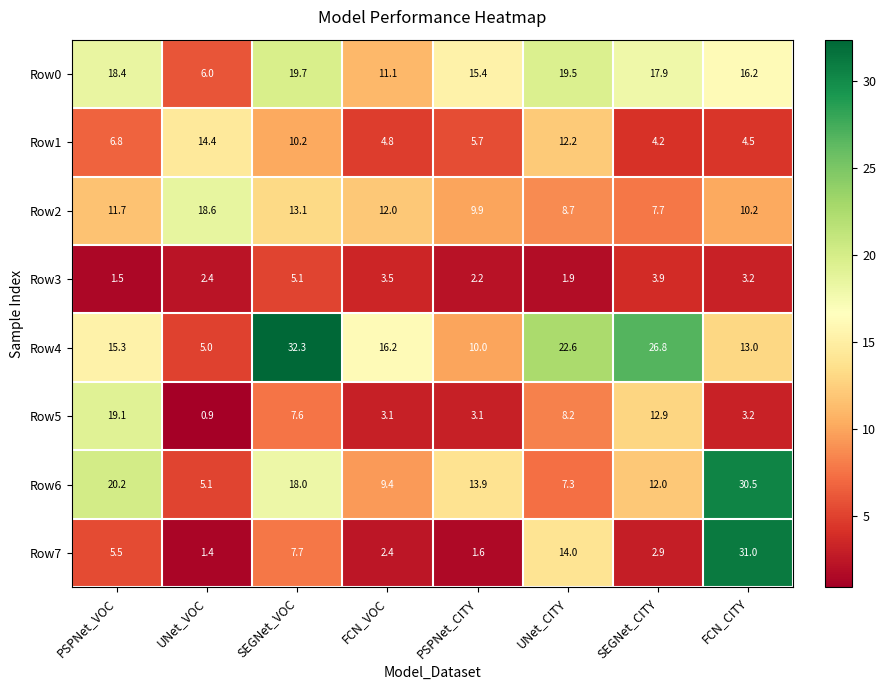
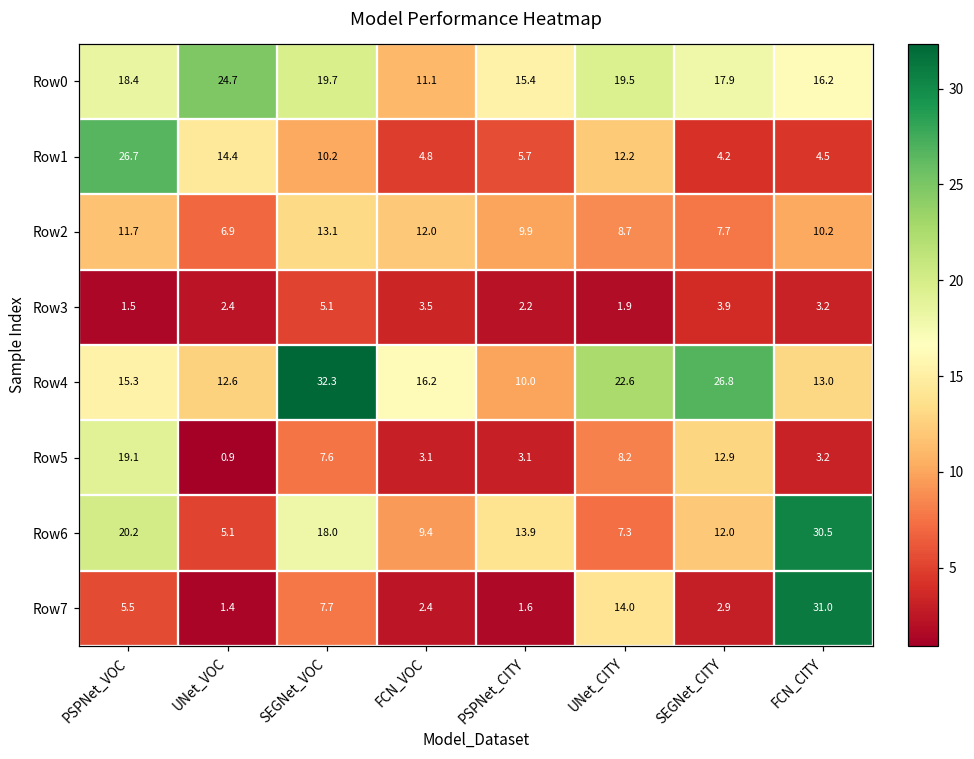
Row0, UNet_VOC: 6.0 -> 24.7
Row1, PSPNet_VOC: 6.8 -> 26.7
Row2, UNet_VOC: 18.6 -> 6.9
Row4, UNet_VOC: 5.0 -> 12.6
